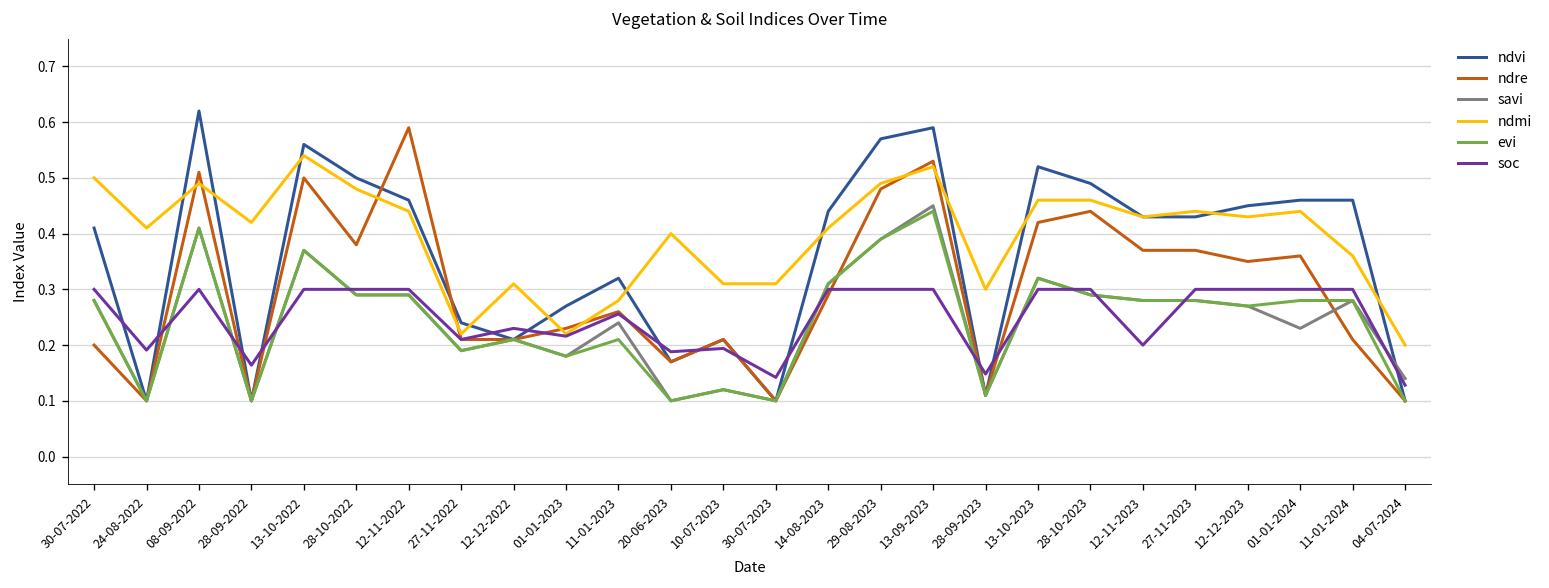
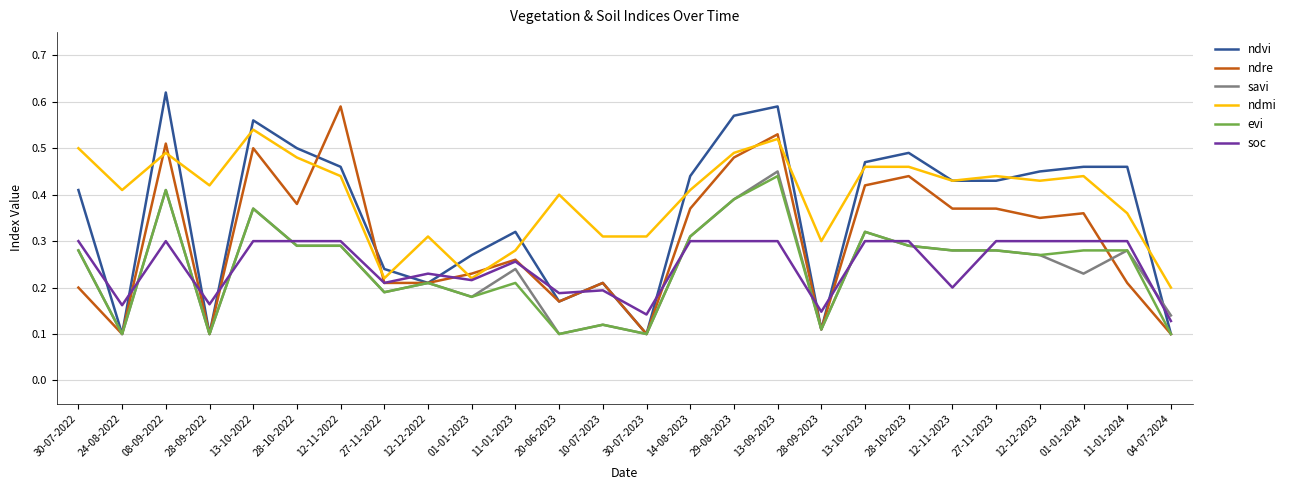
soc, 24-08-2022: 0.19 -> 0.16
ndre, 14-08-2023: 0.29 -> 0.37
ndvi, 13-10-2023: 0.52 -> 0.47
